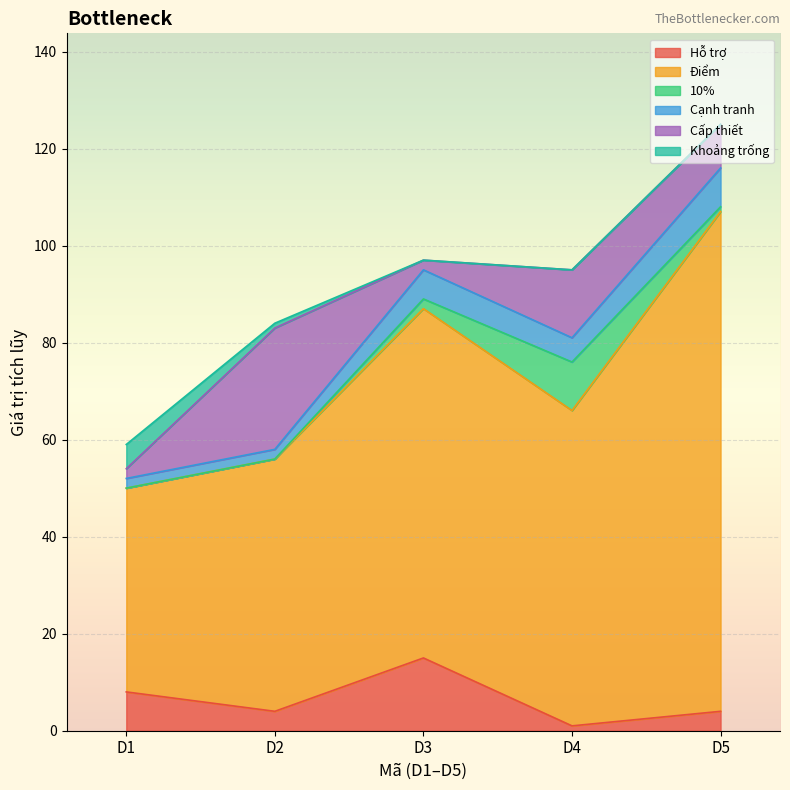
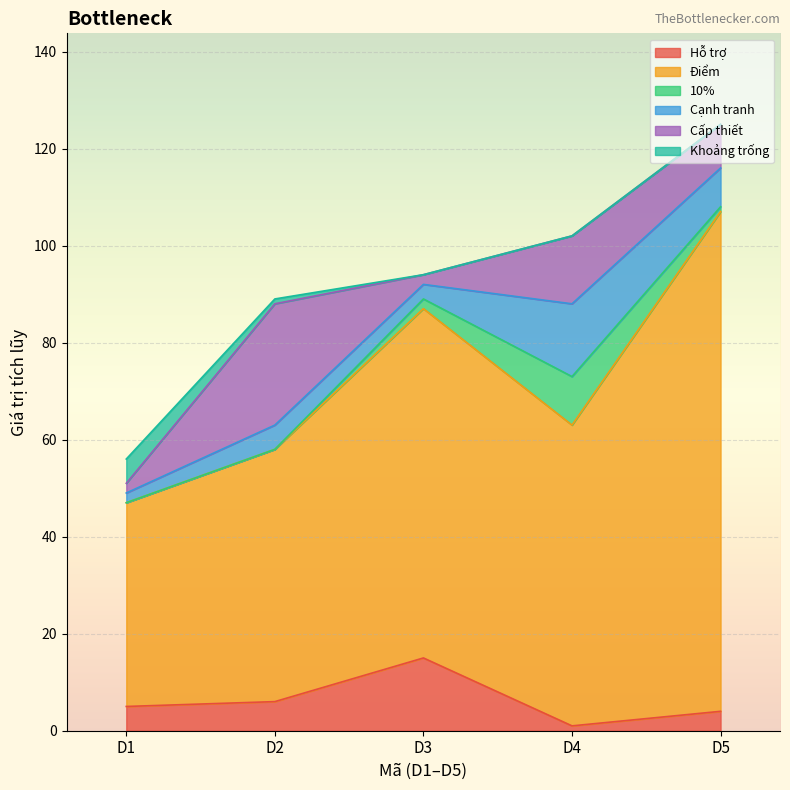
Hỗ trợ, D1: 8 -> 5
Hỗ trợ, D2: 4 -> 6
Cạnh tranh, D2: 2 -> 5
Cạnh tranh, D3: 6 -> 3
Điểm, D4: 65 -> 62
Cạnh tranh, D4: 5 -> 15
